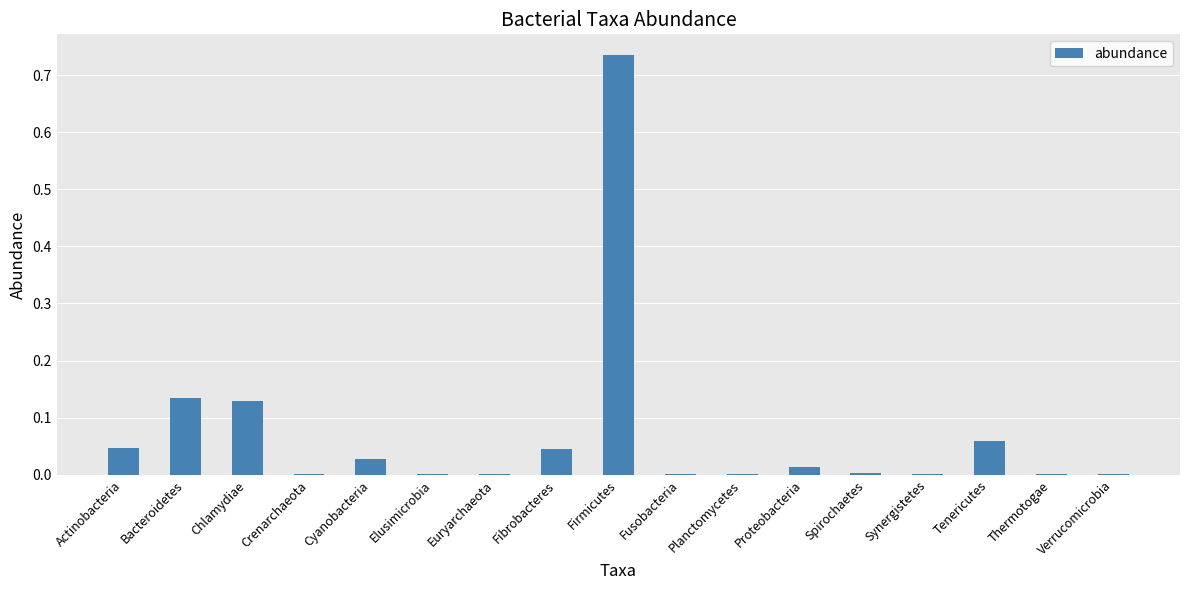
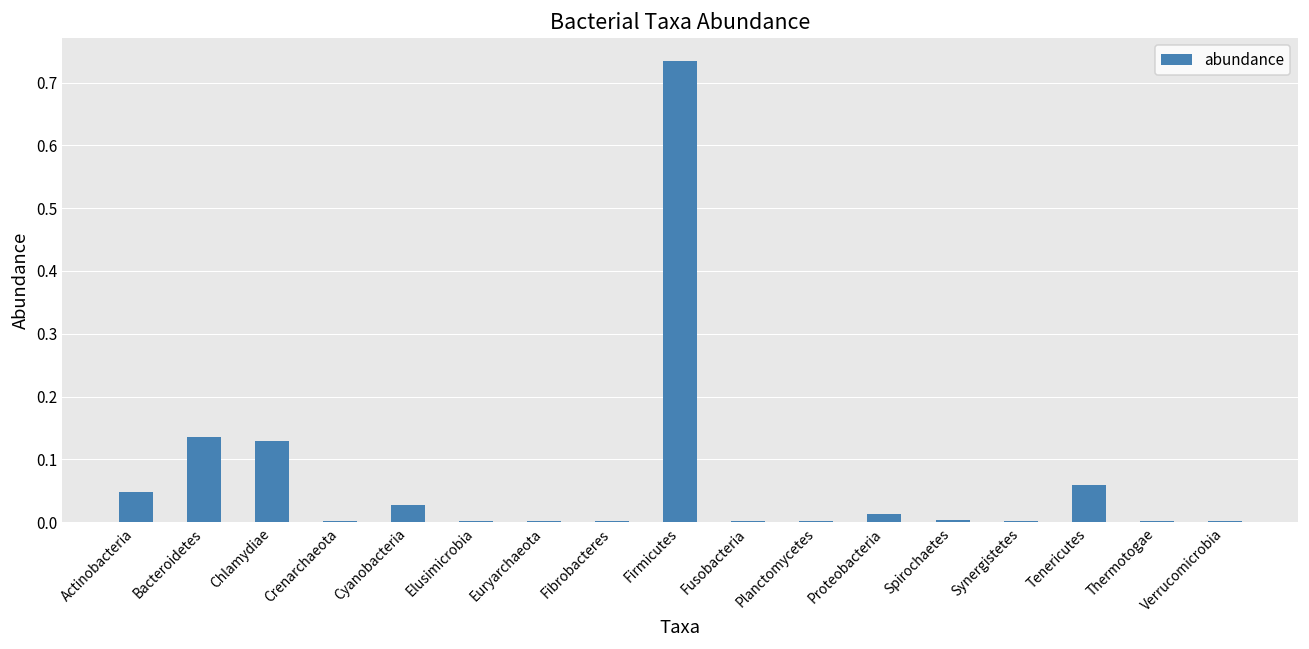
Fibrobacteres: 0.04 -> 0.00
